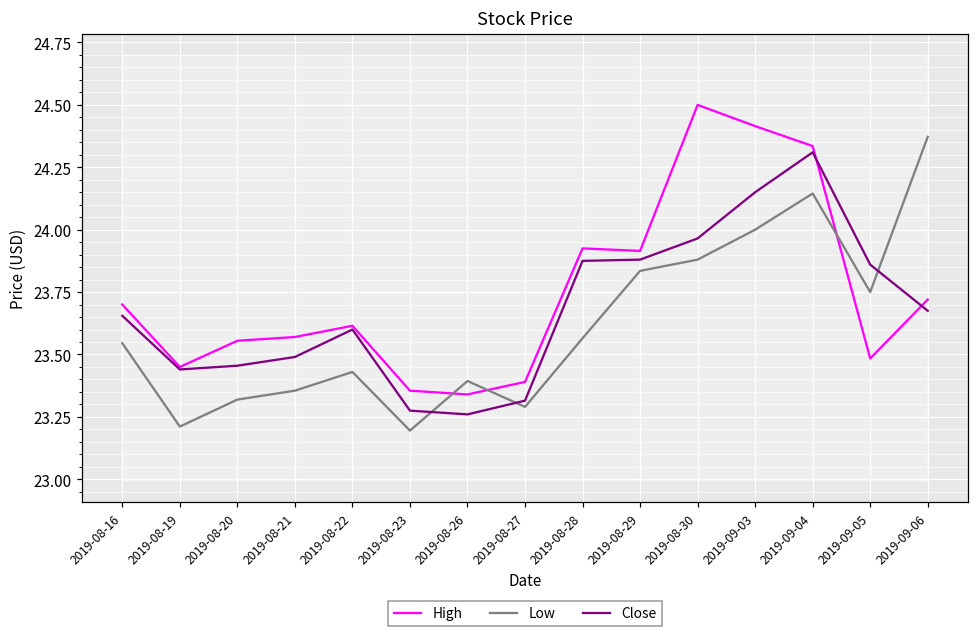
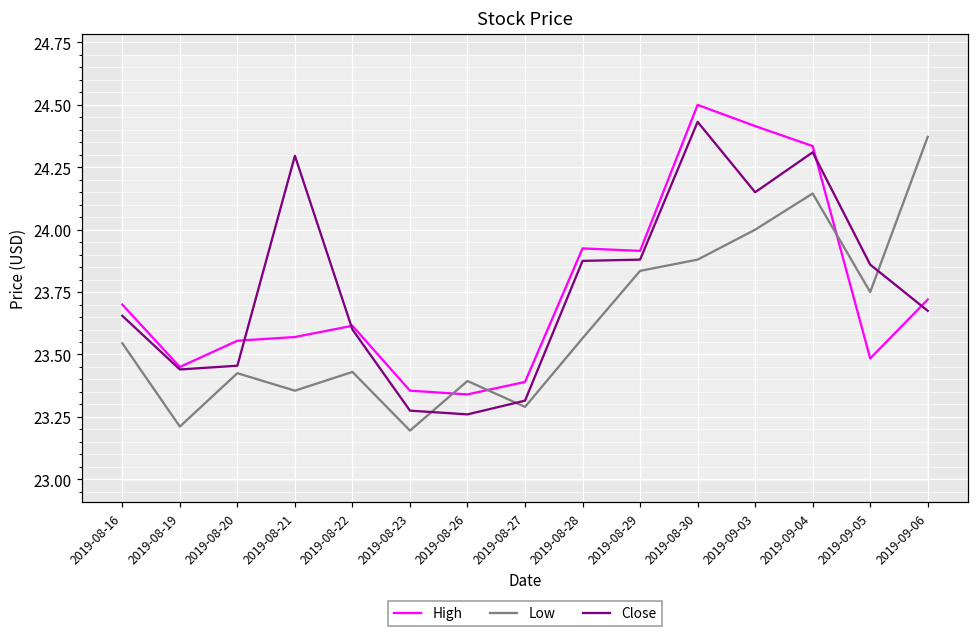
Low, 2019-08-20: 23.32 -> 23.42
Close, 2019-08-21: 23.49 -> 24.30
Close, 2019-08-30: 23.97 -> 24.43
